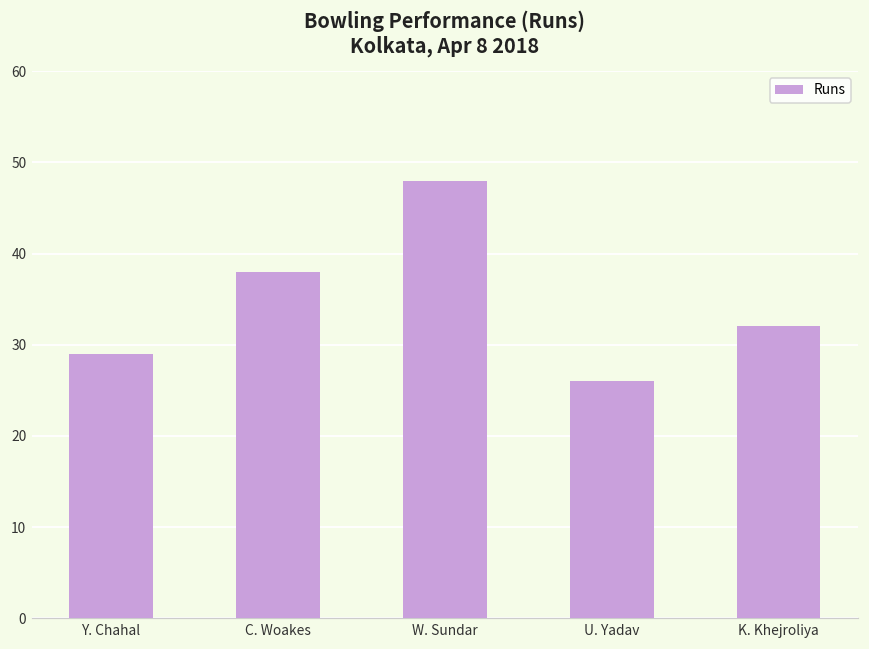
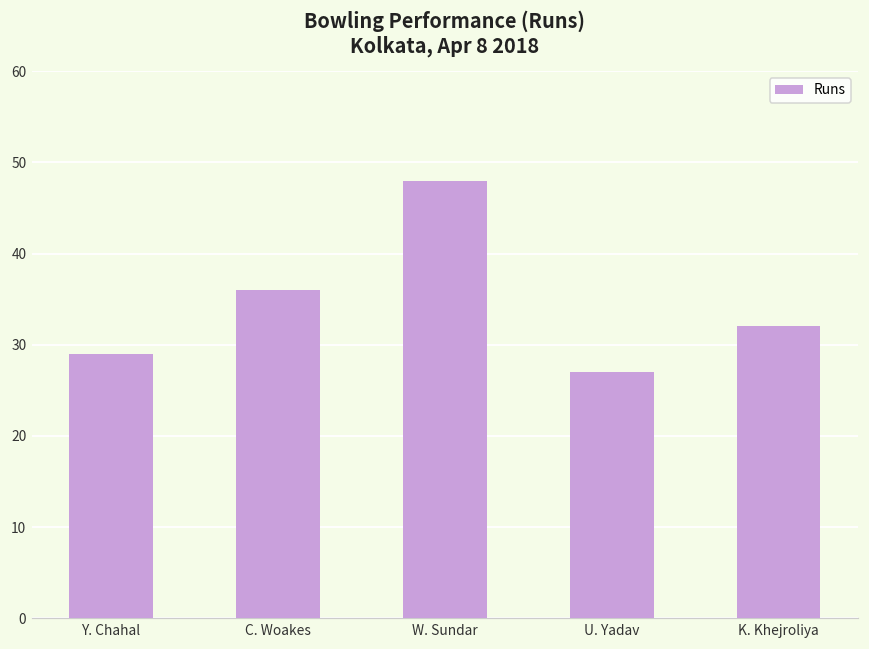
C. Woakes: 38 -> 36
U. Yadav: 26 -> 27
